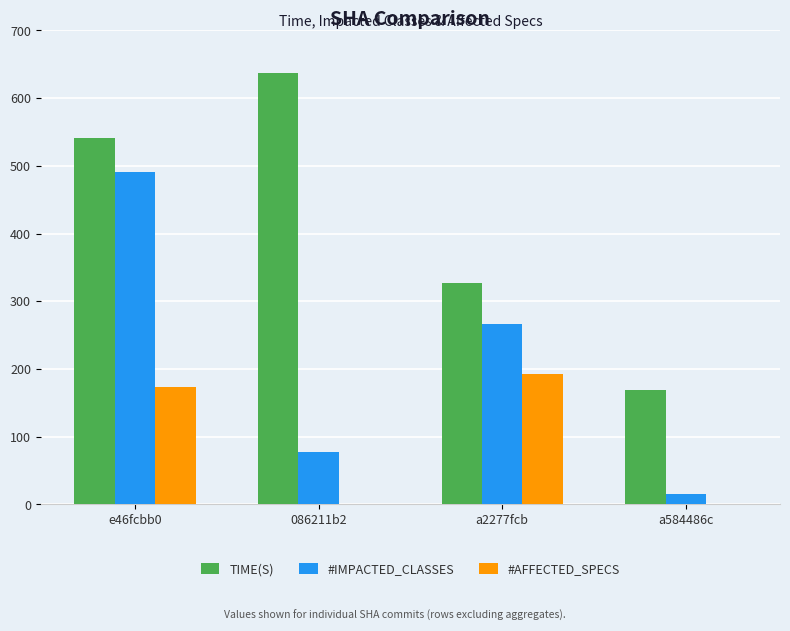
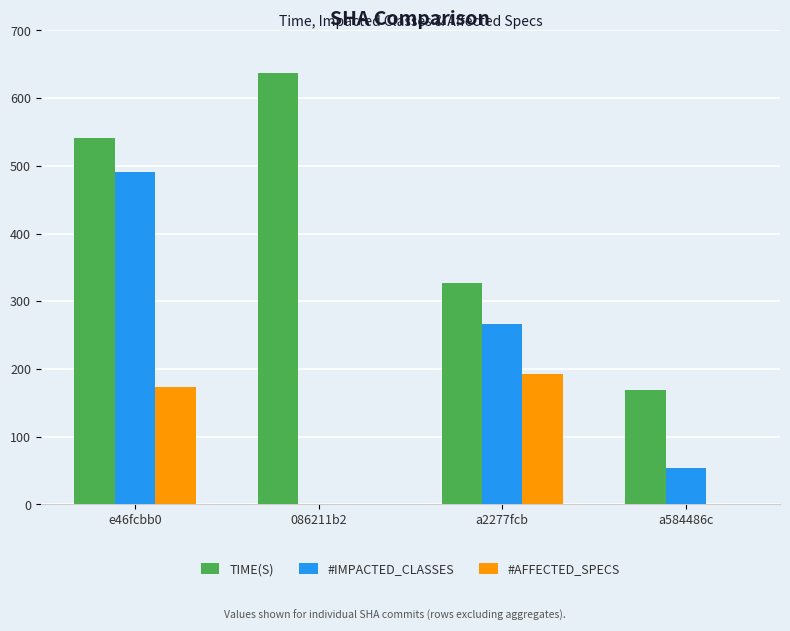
#IMPACTED_CLASSES, 086211b2: 80 -> 0
#IMPACTED_CLASSES, a584486c: 20 -> 50
